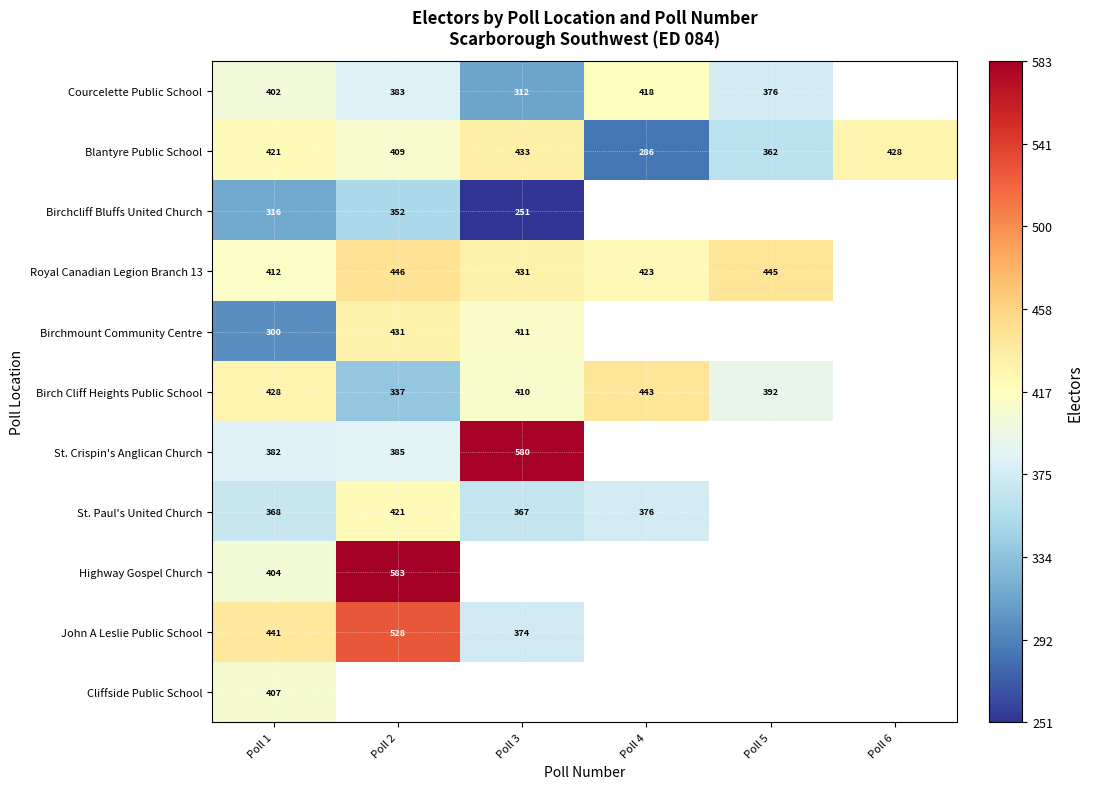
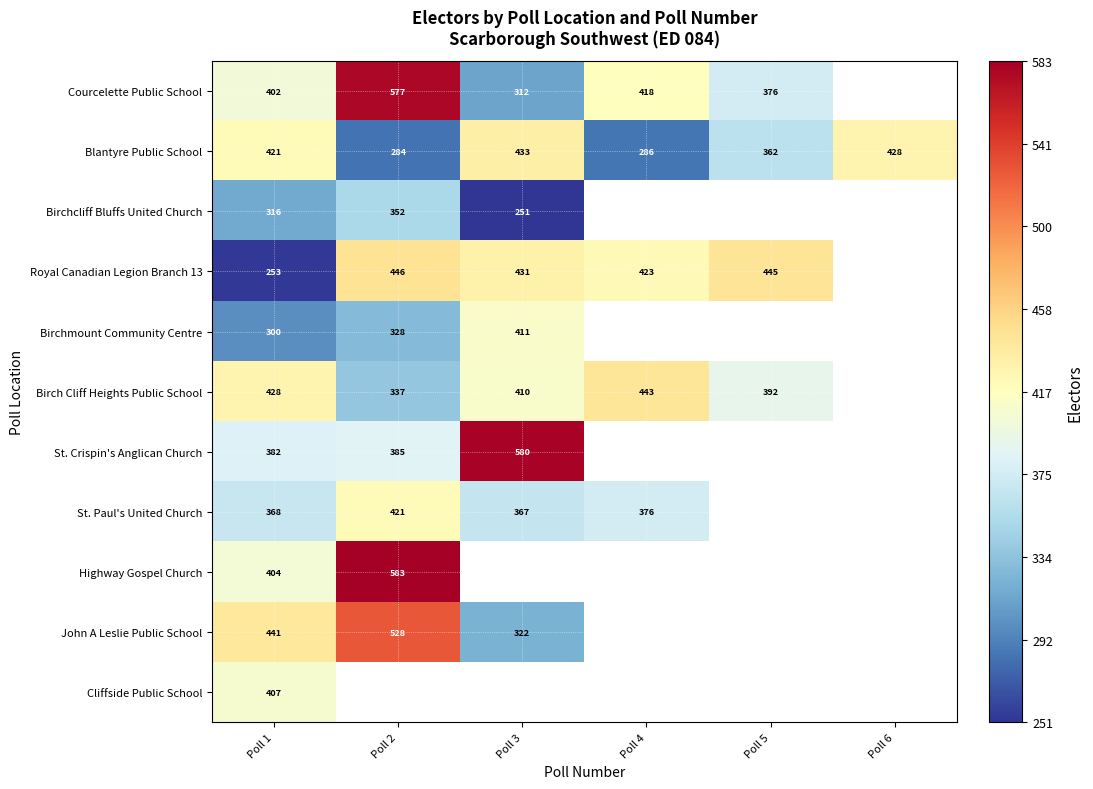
Courcelette Public School, Poll 2: 383 -> 577
Blantyre Public School, Poll 2: 409 -> 284
Royal Canadian Legion Branch 13, Poll 1: 412 -> 253
Birchmount Community Centre, Poll 2: 431 -> 328
John A Leslie Public School, Poll 3: 374 -> 322
